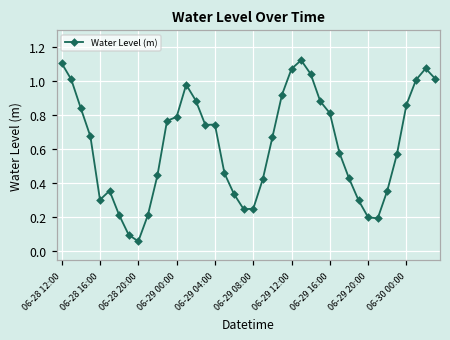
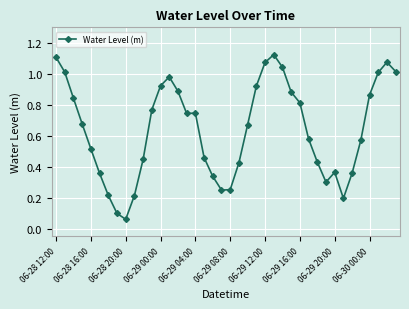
06-28 16:00: 0.30 -> 0.51
06-29 00:00: 0.79 -> 0.92
06-29 20:00: 0.20 -> 0.36
